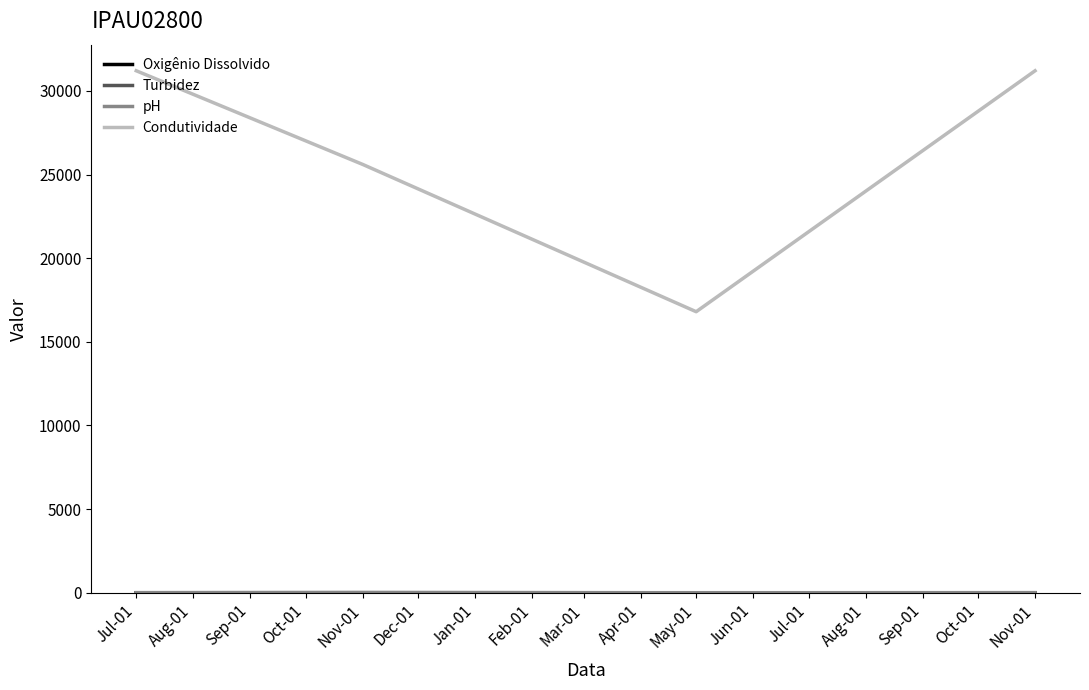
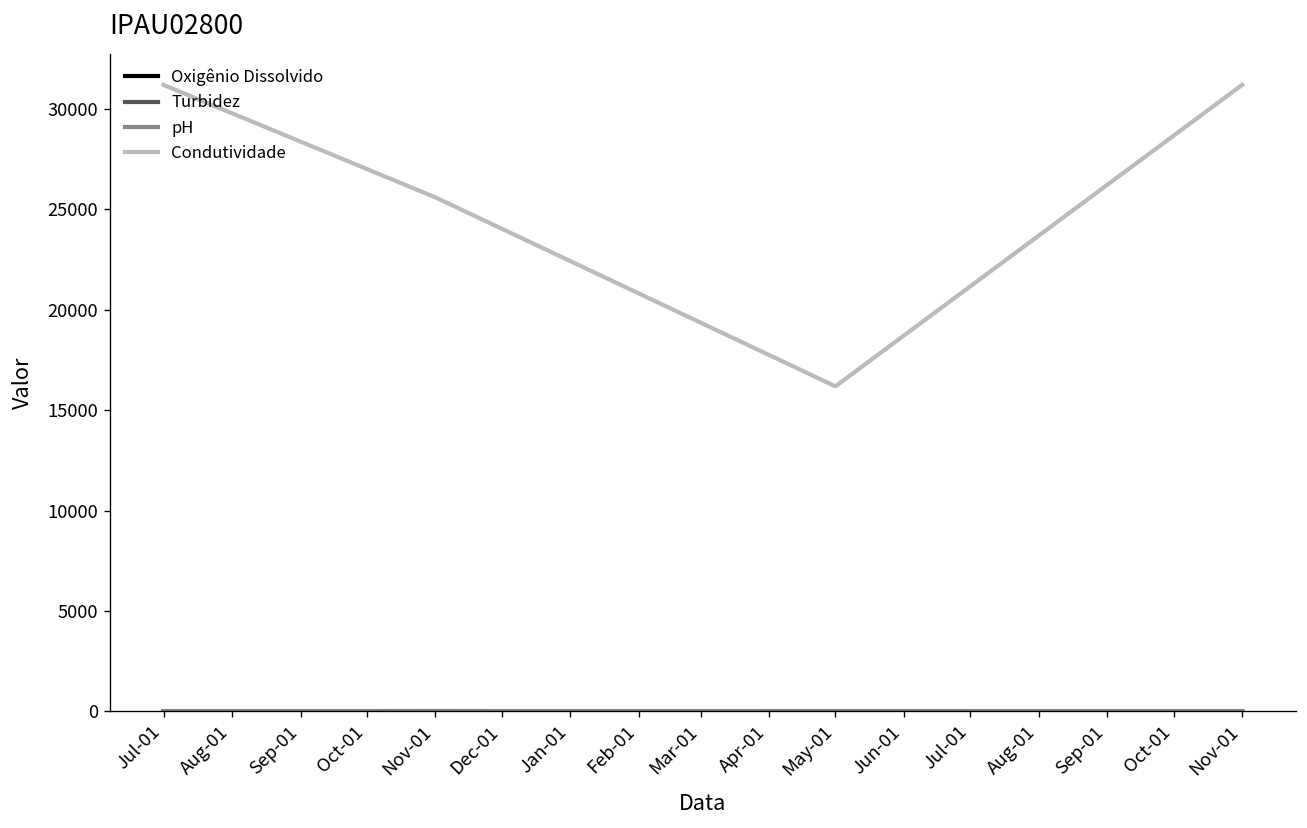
Condutividade, May-01: 16800 -> 16200
